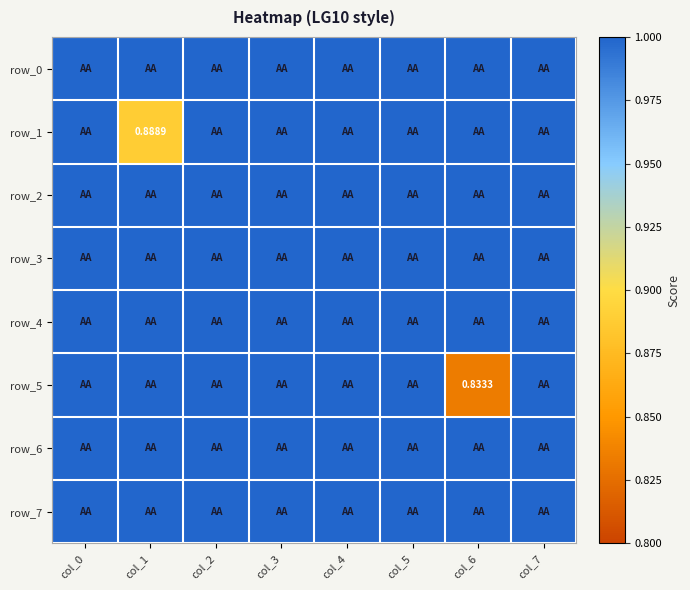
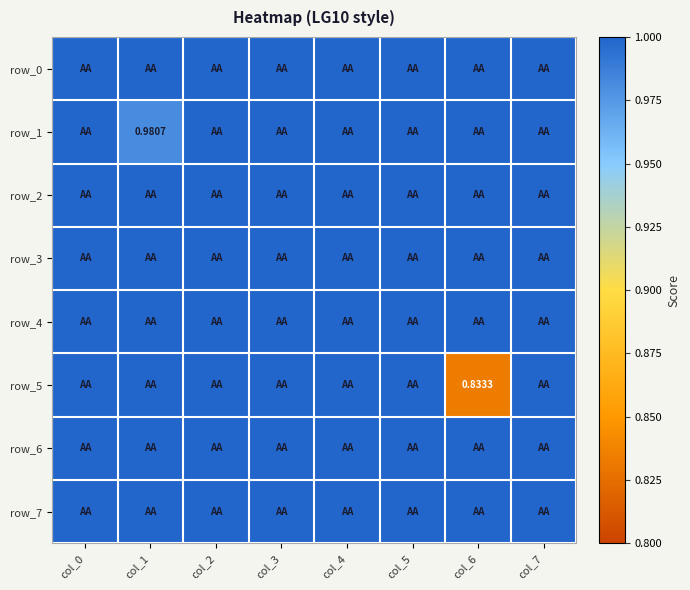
row_1, col_1: 0.8889 -> 0.9807
